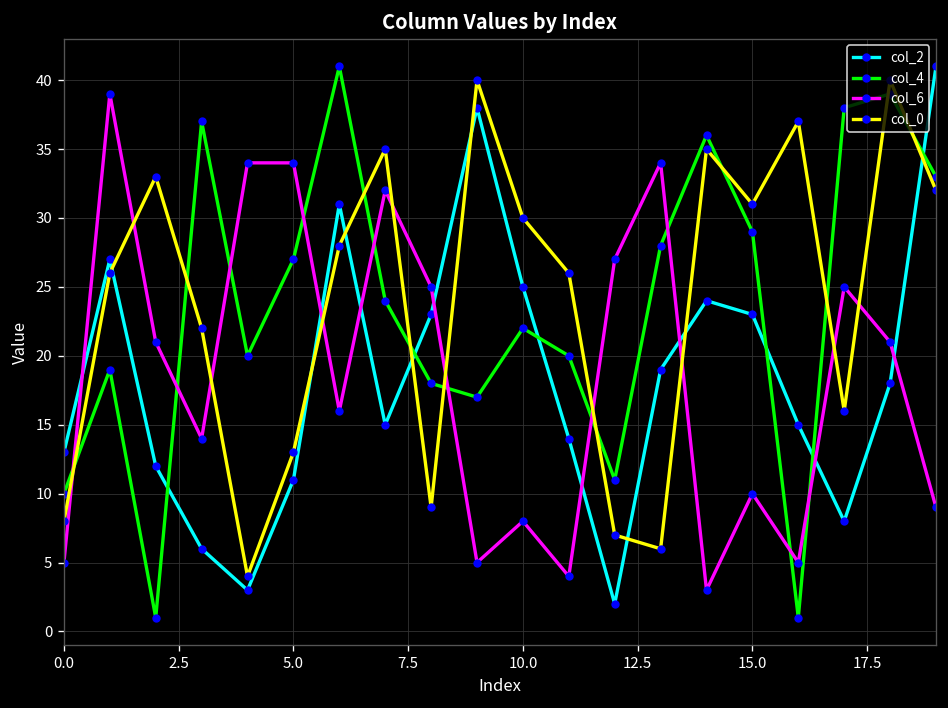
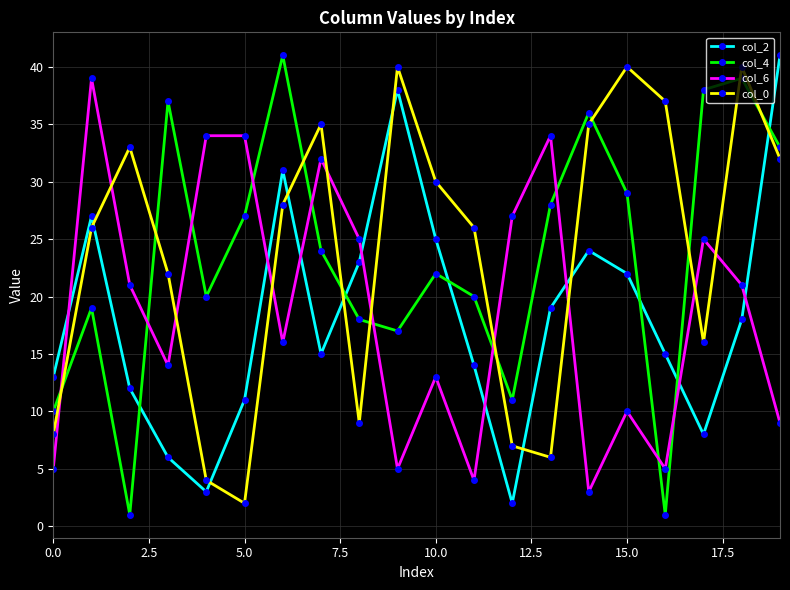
col_0, 5.0: 13 -> 2
col_6, 10.0: 8 -> 13
col_2, 15.0: 23 -> 22
col_0, 15.0: 31 -> 40
